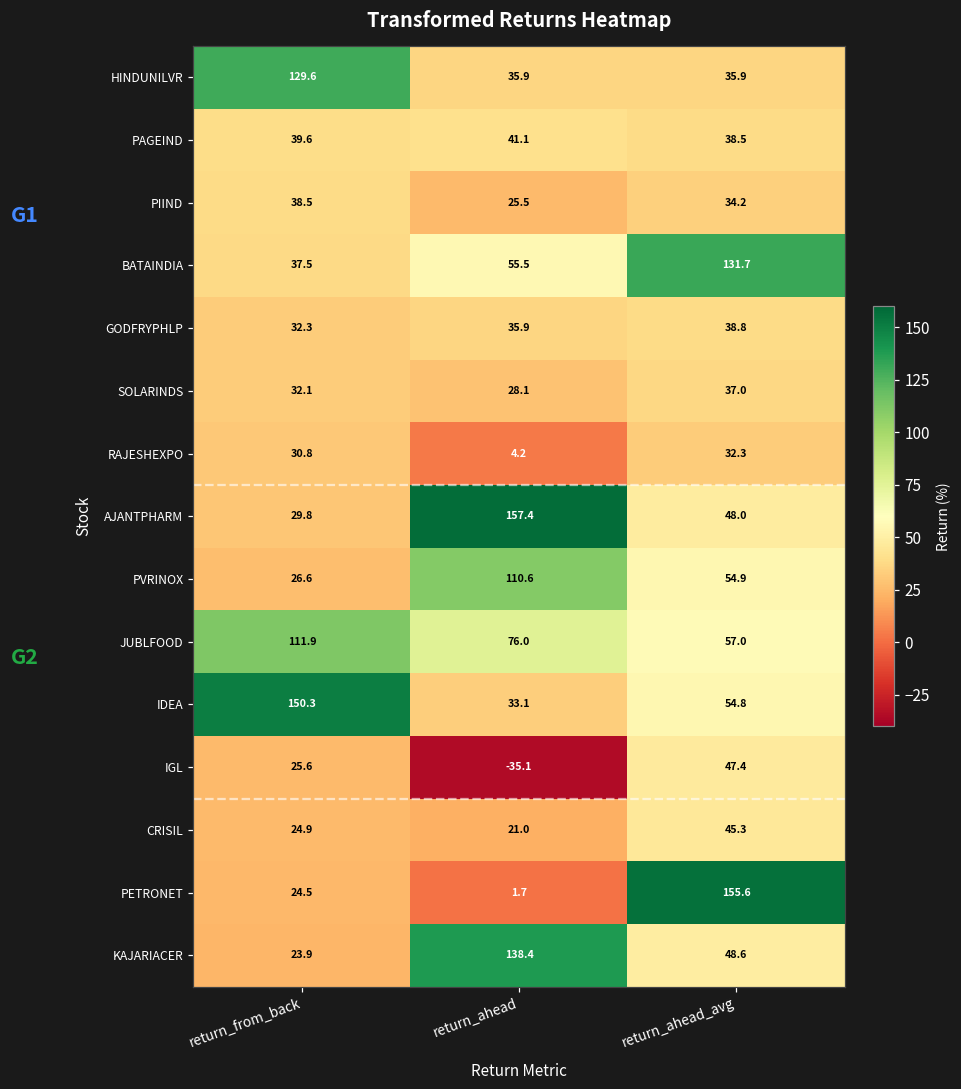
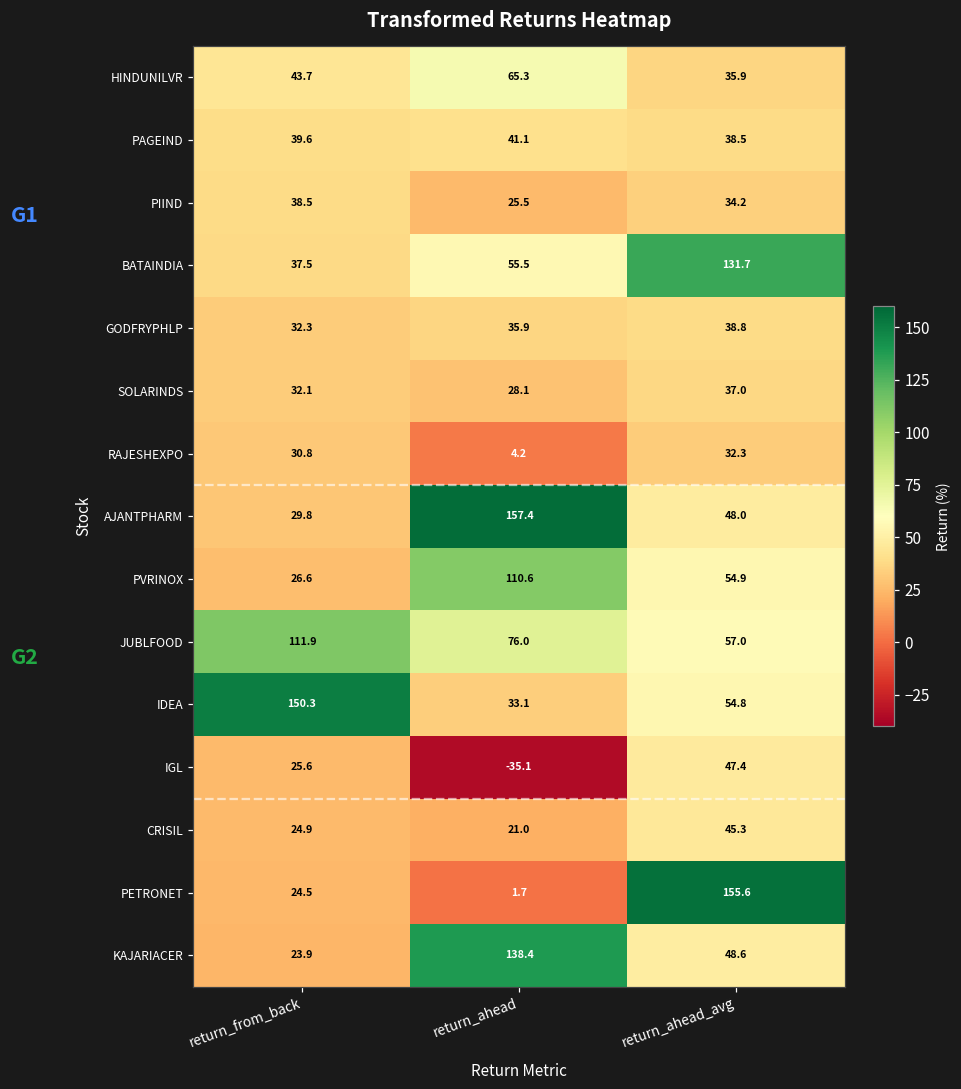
HINDUNILVR, return_from_back: 129.6 -> 43.7
HINDUNILVR, return_ahead: 35.9 -> 65.3
